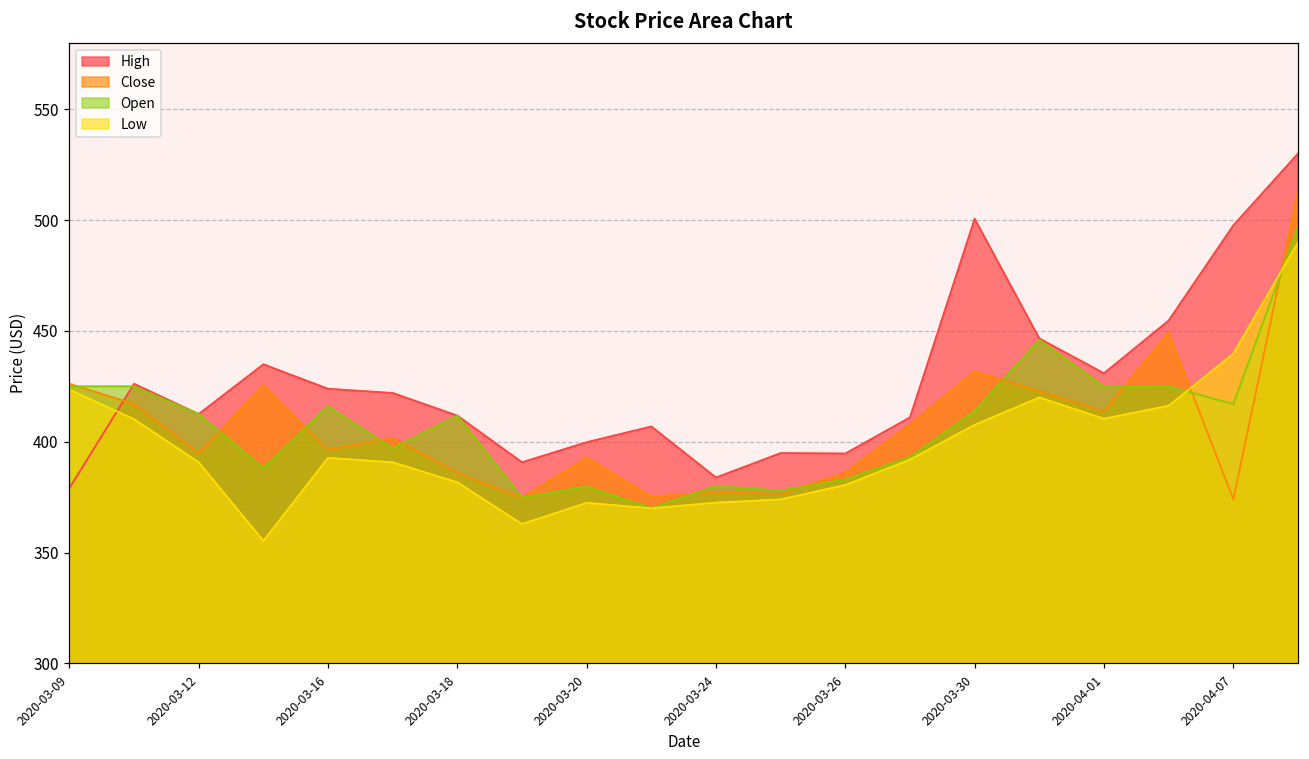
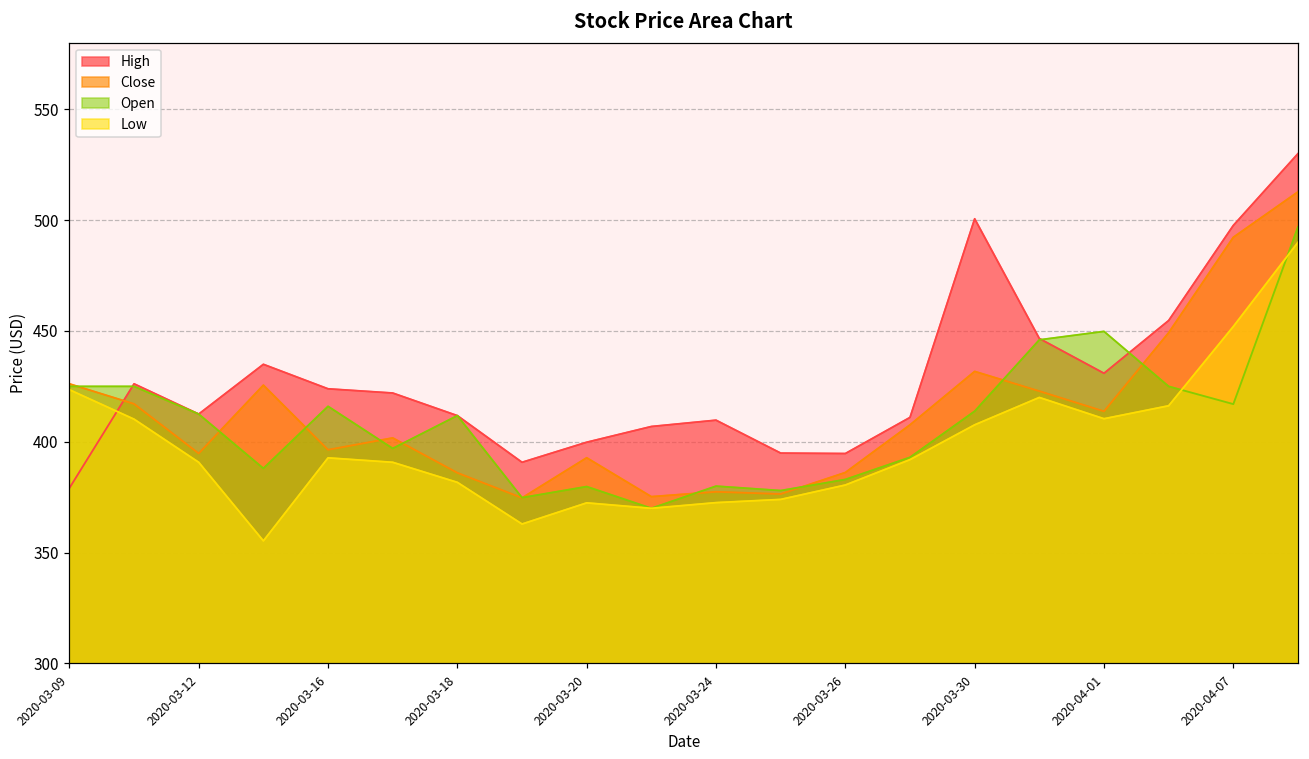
High, 2020-03-24: 384 -> 410
Open, 2020-04-01: 425 -> 450
Close, 2020-04-07: 374 -> 492
Low, 2020-04-07: 440 -> 452
